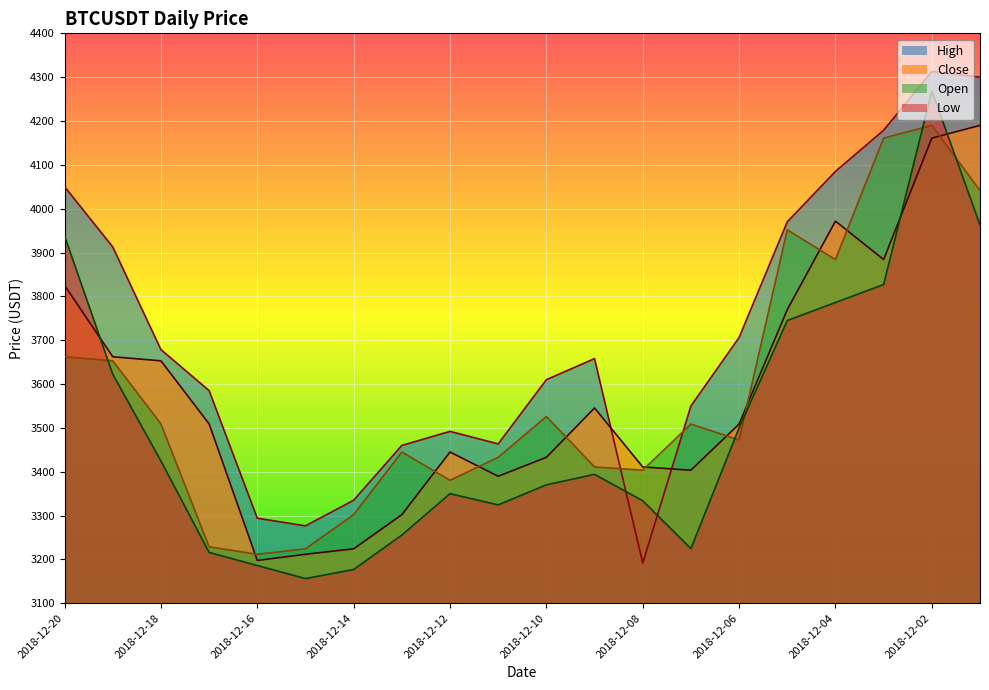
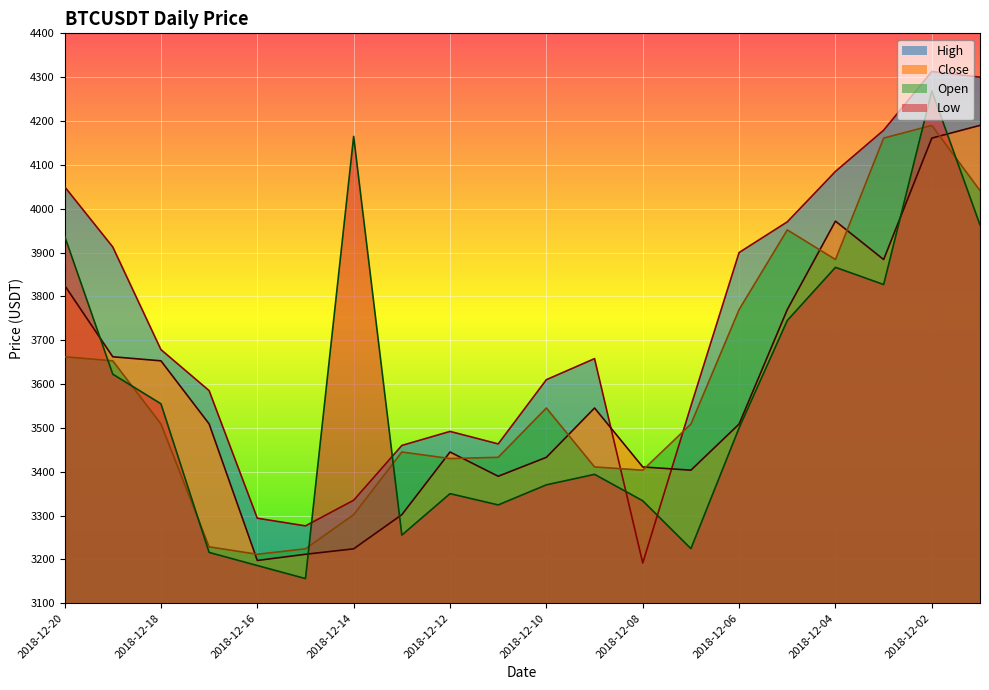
Low, 2018-12-18: 3420 -> 3550
Low, 2018-12-14: 3180 -> 4170
Open, 2018-12-12: 3380 -> 3430
Open, 2018-12-10: 3530 -> 3550
High, 2018-12-06: 3710 -> 3900
Open, 2018-12-06: 3470 -> 3770
Low, 2018-12-04: 3790 -> 3870
